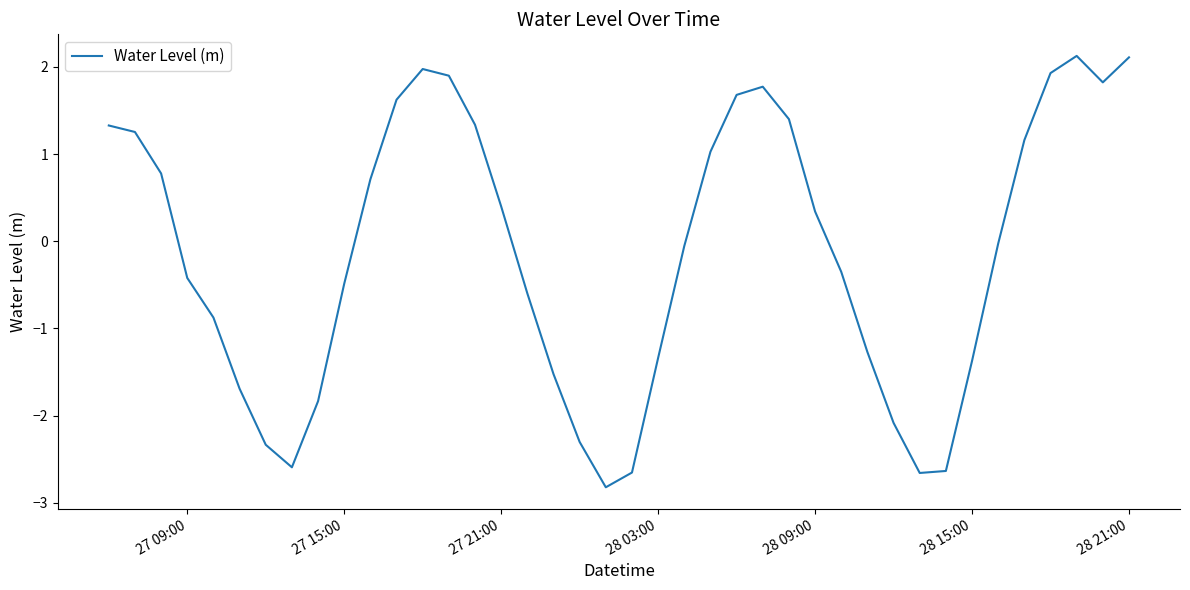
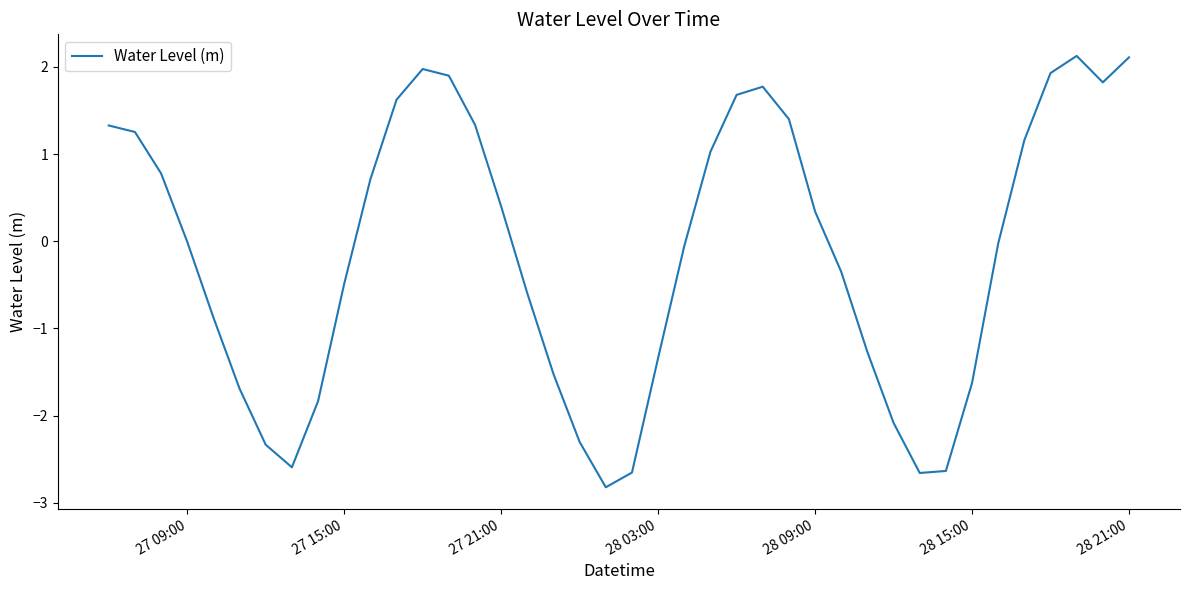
27 09:00: -0.4 -> 0.0
28 15:00: -1.4 -> -1.6
